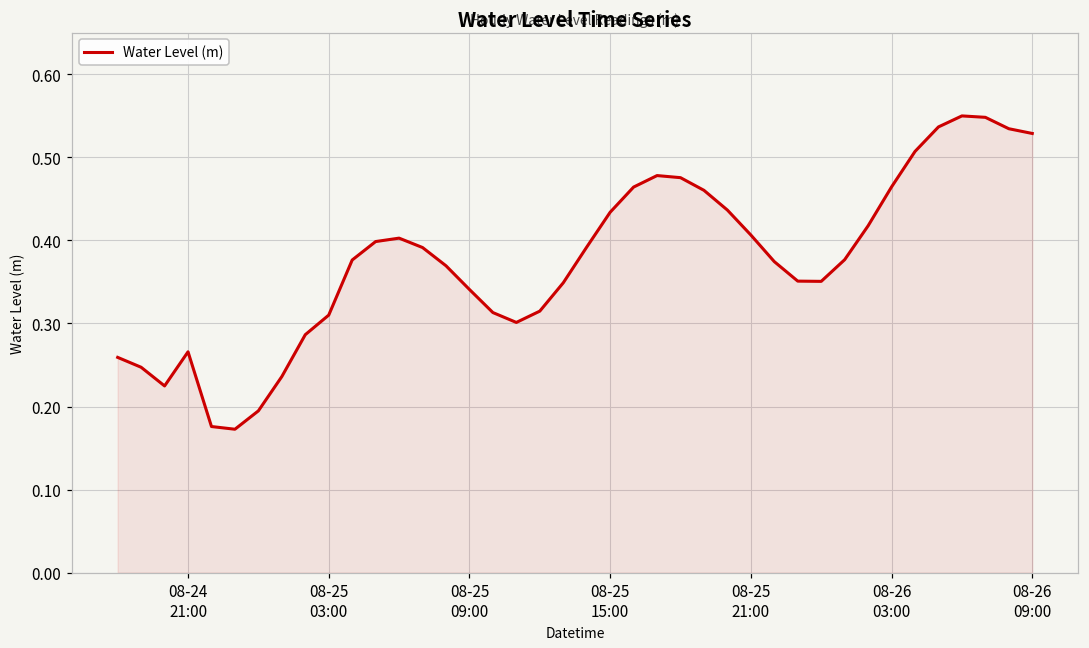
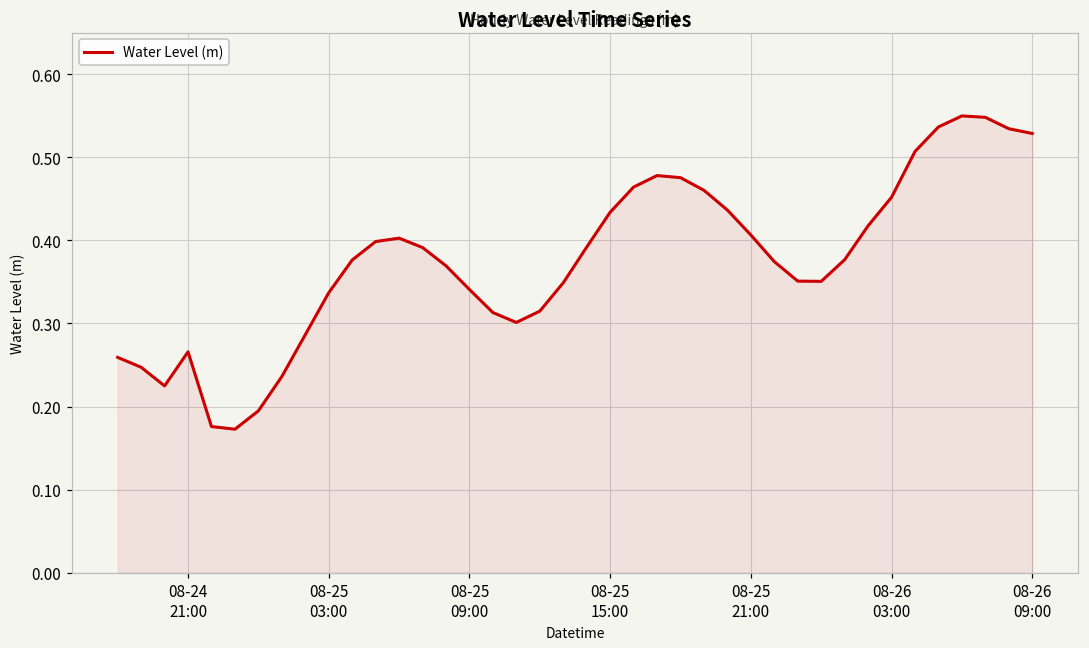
08-25 03:00: 0.31 -> 0.34
08-26 03:00: 0.46 -> 0.45
